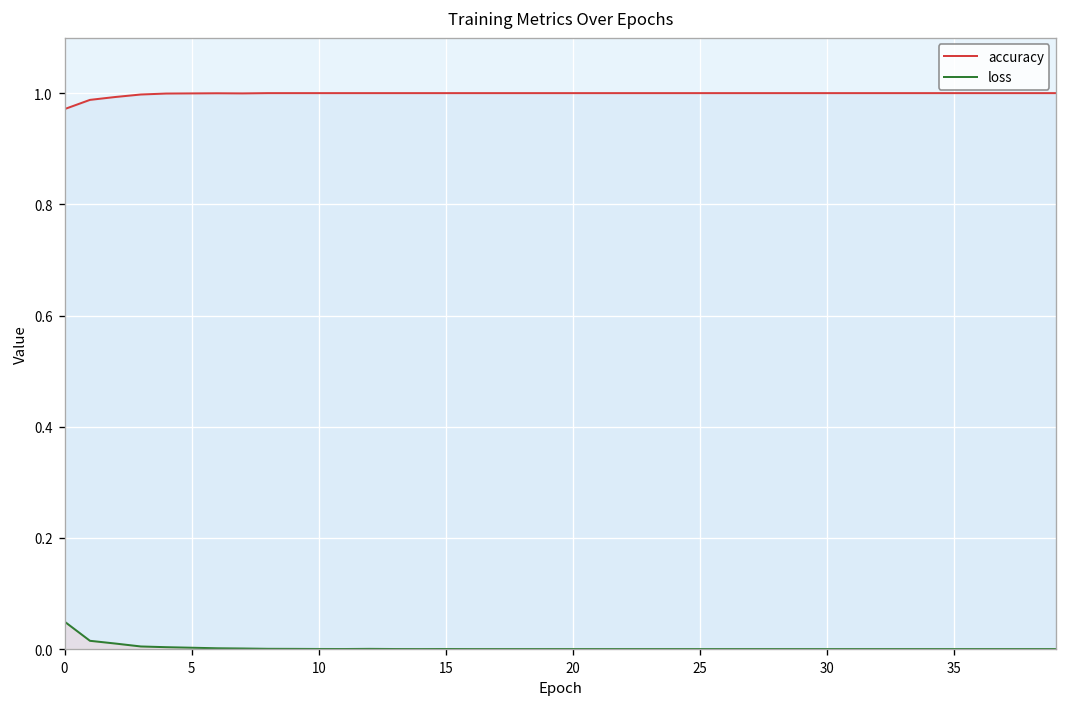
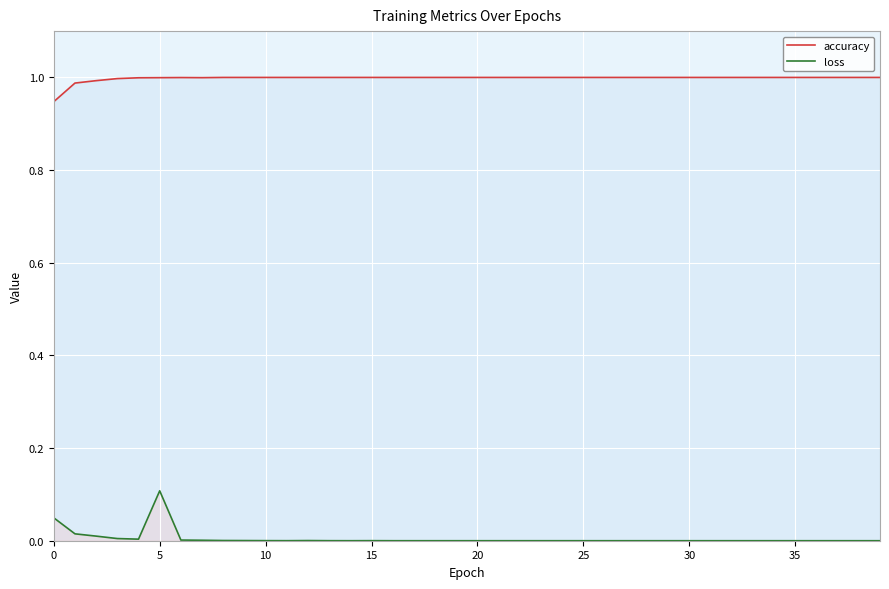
accuracy, 0: 0.97 -> 0.95
loss, 5: 0.00 -> 0.11
